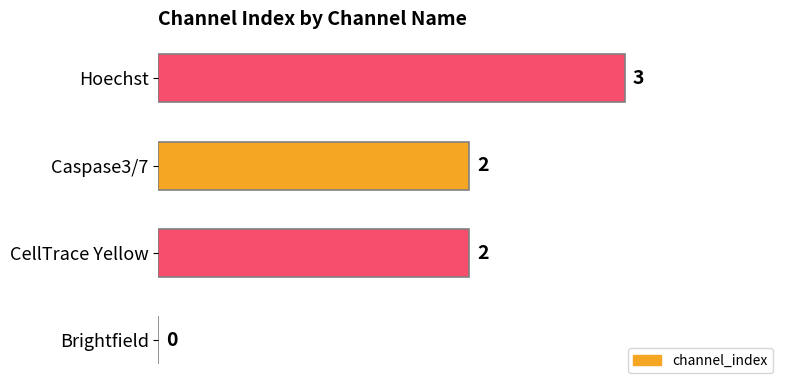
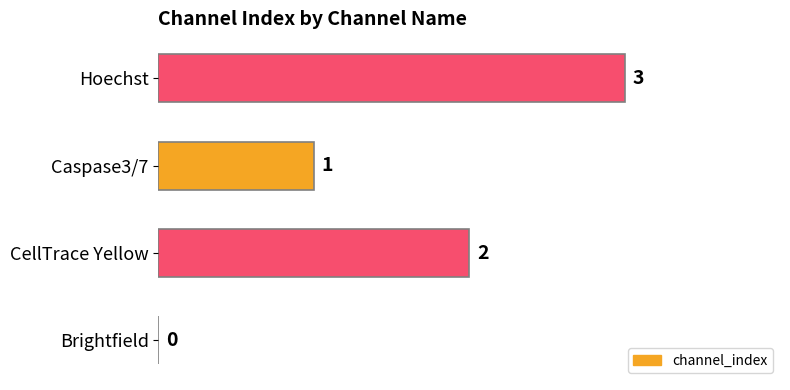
Caspase3/7: 2 -> 1
